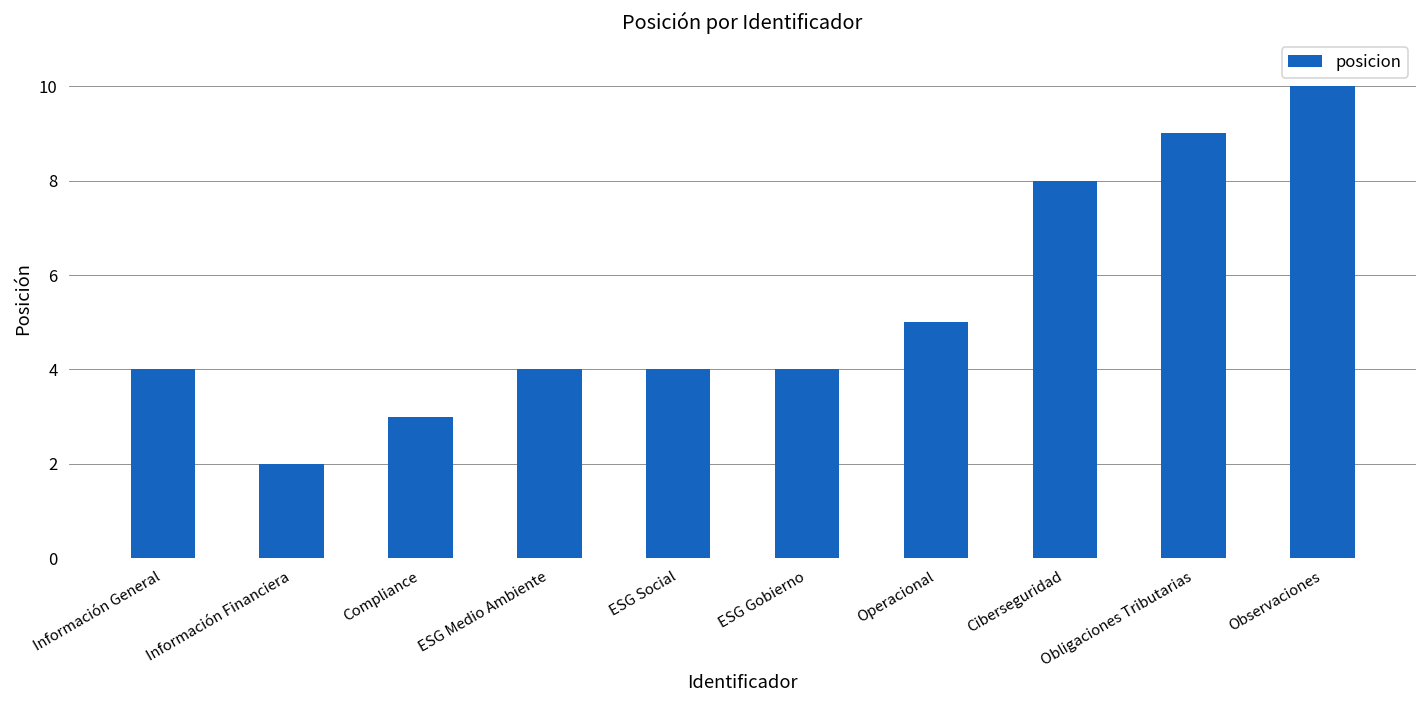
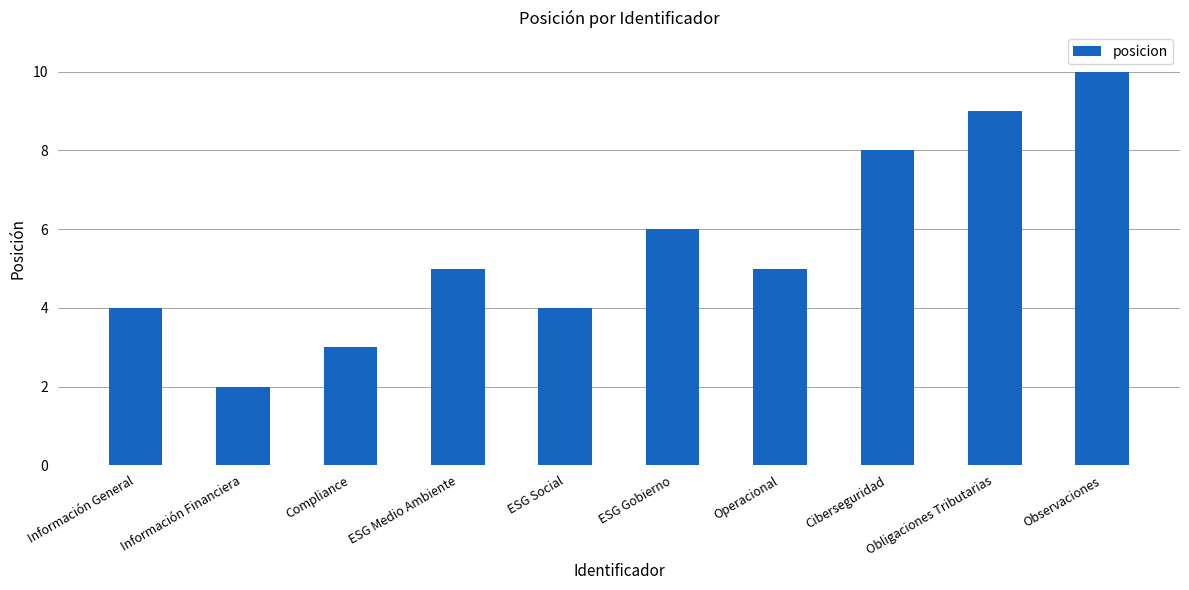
ESG Medio Ambiente: 4 -> 5
ESG Gobierno: 4 -> 6
